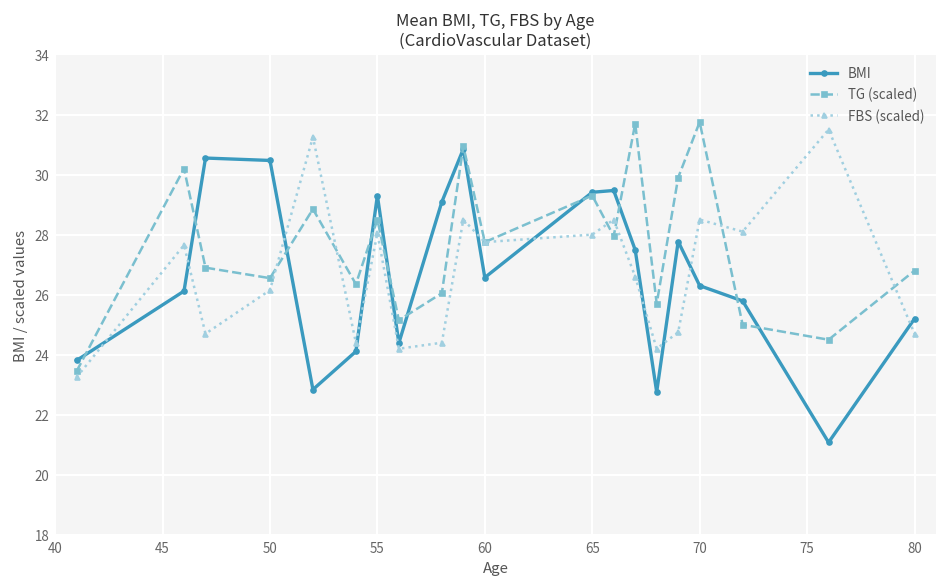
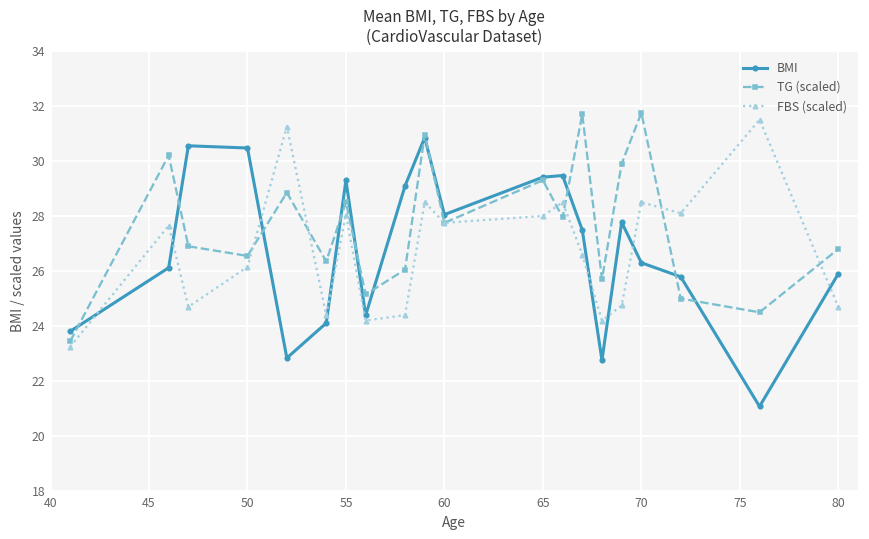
BMI, 60: 26.6 -> 28.1
BMI, 80: 25.2 -> 25.9
